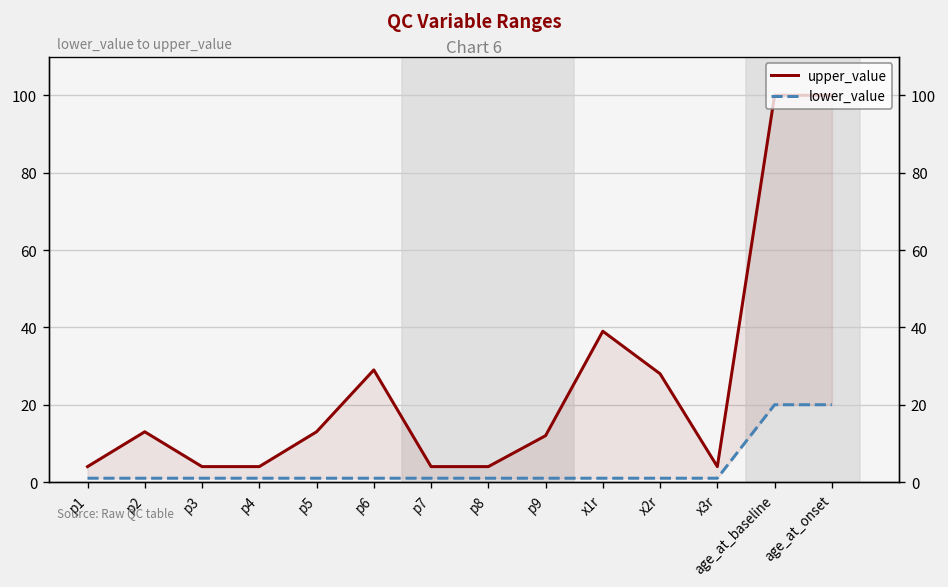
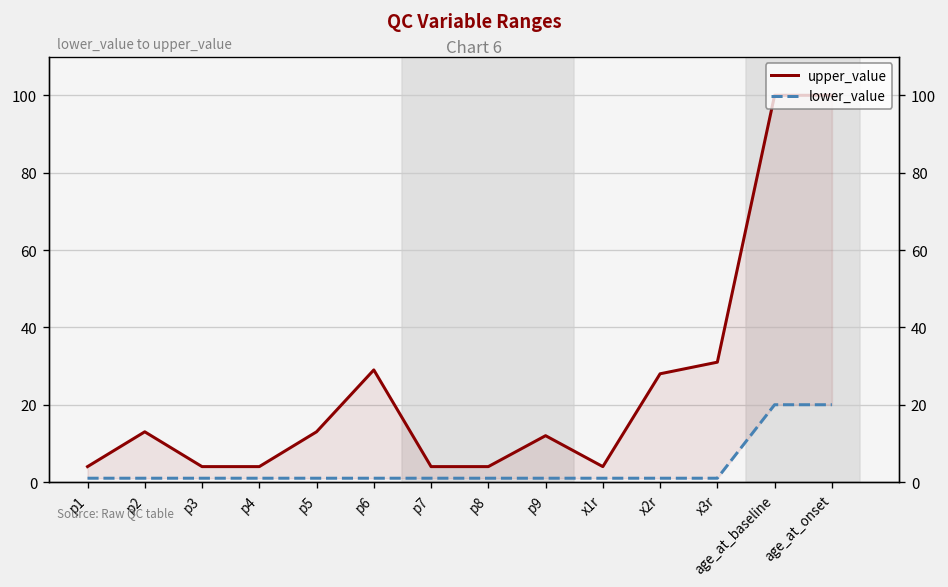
upper_value, x1r: 39 -> 4
upper_value, x3r: 4 -> 31
